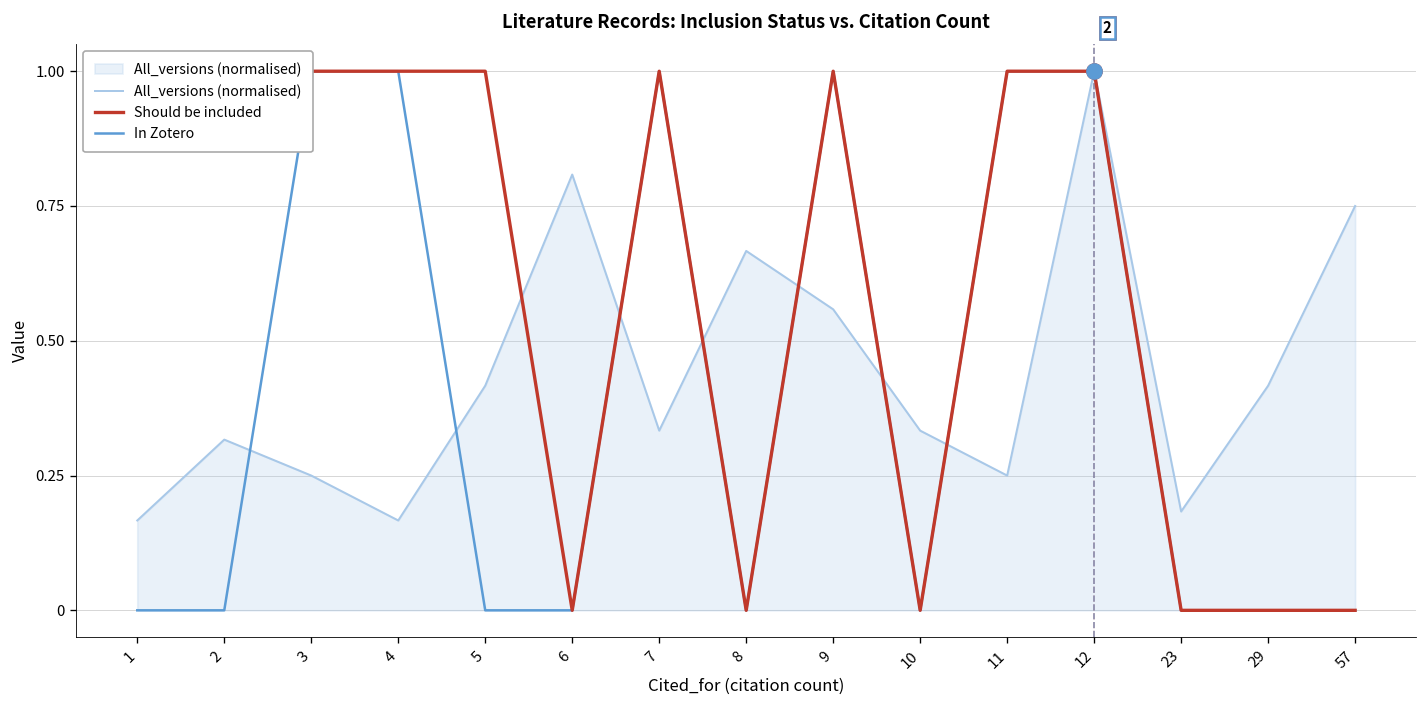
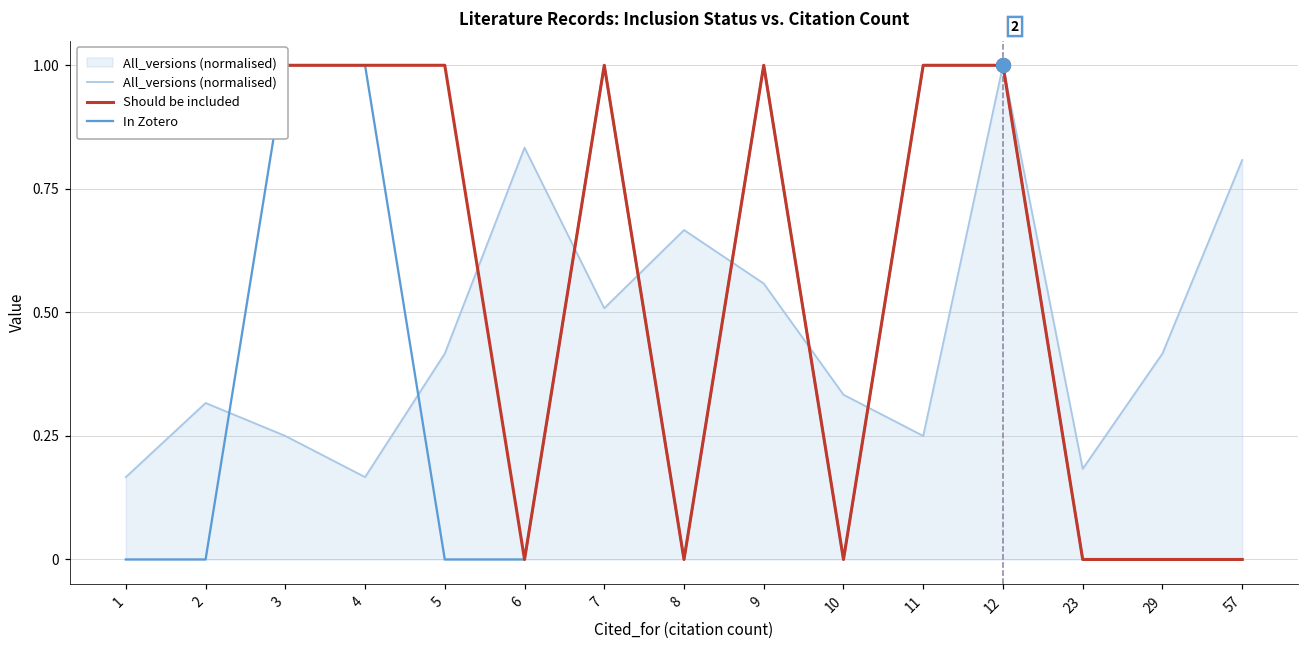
All_versions (normalised), 6: 0.81 -> 0.83
All_versions (normalised), 7: 0.33 -> 0.51
All_versions (normalised), 57: 0.75 -> 0.81
